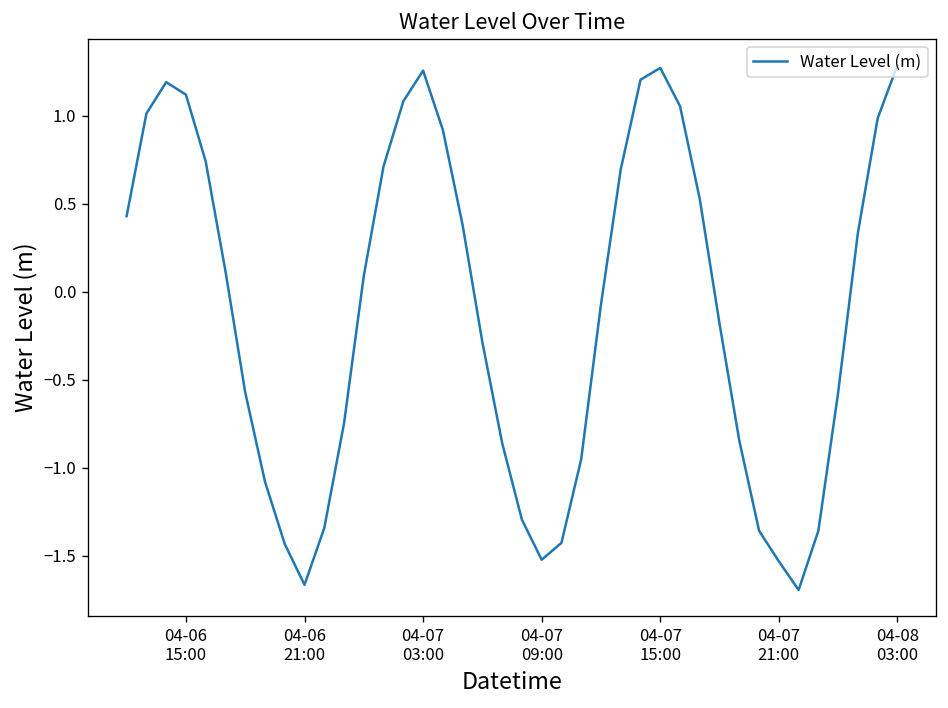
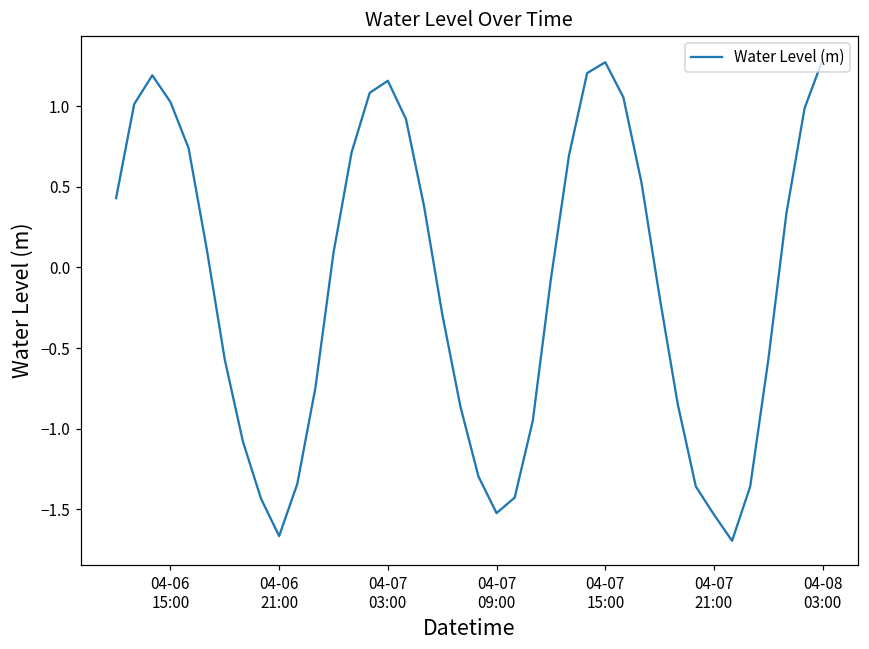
04-06 15:00: 1.12 -> 1.03
04-07 03:00: 1.26 -> 1.16
